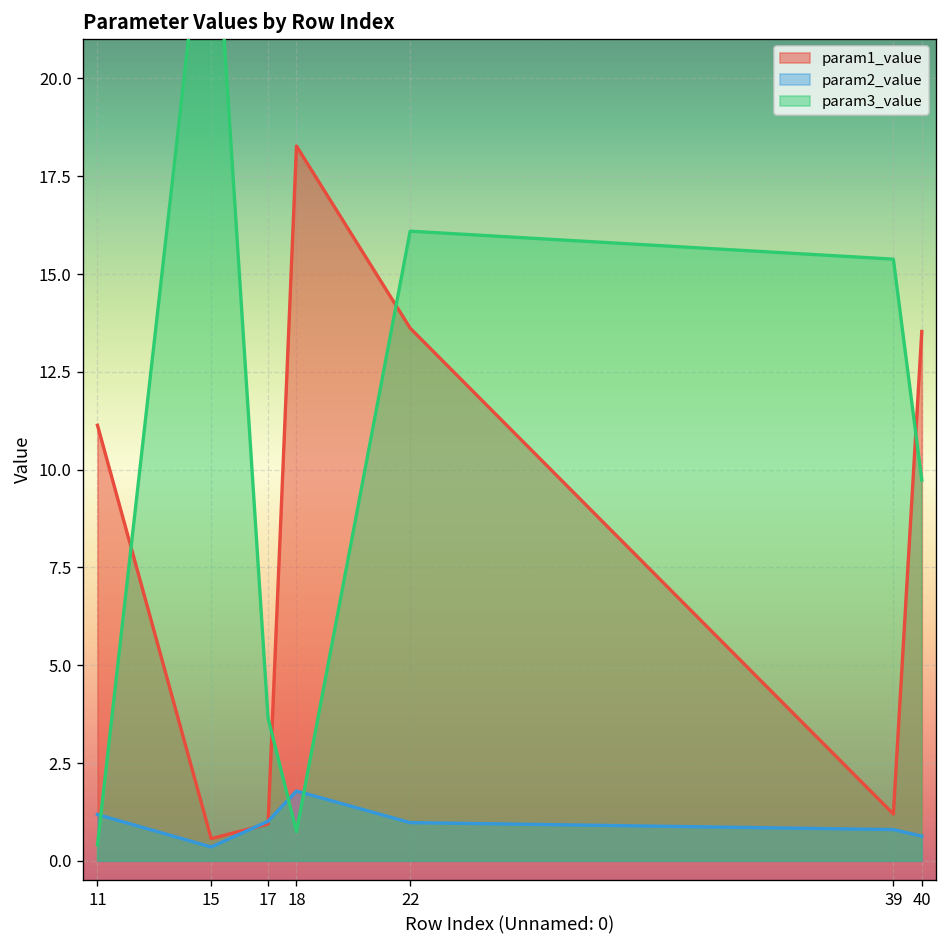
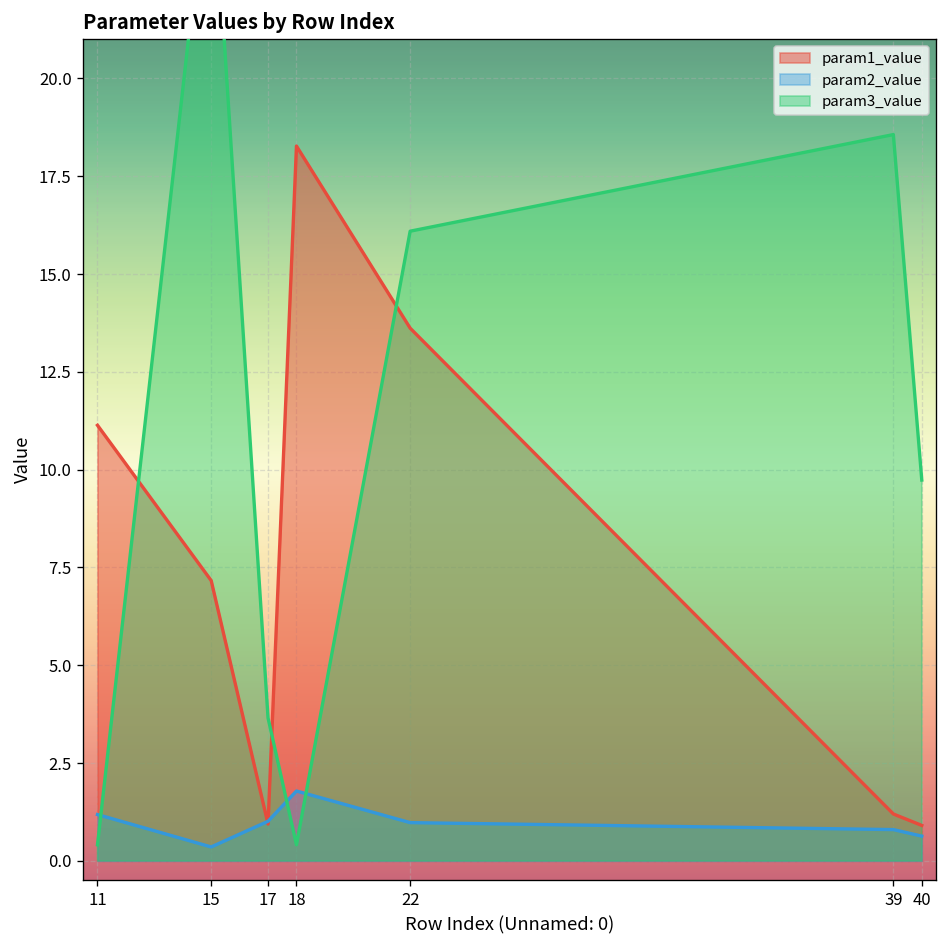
param1_value, 15: 0.6 -> 7.2
param3_value, 18: 0.7 -> 0.4
param3_value, 39: 15.4 -> 18.6
param1_value, 40: 13.5 -> 0.9
